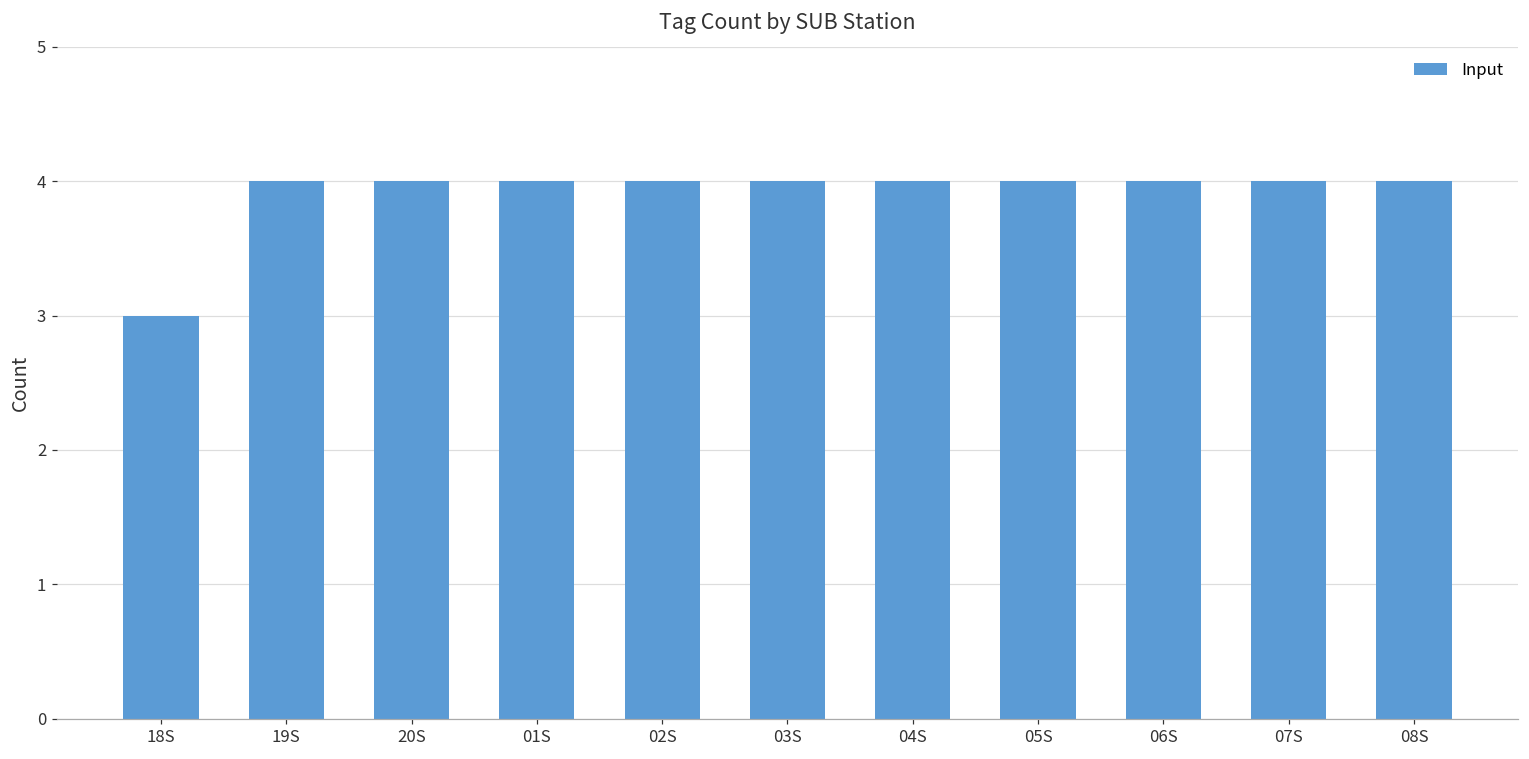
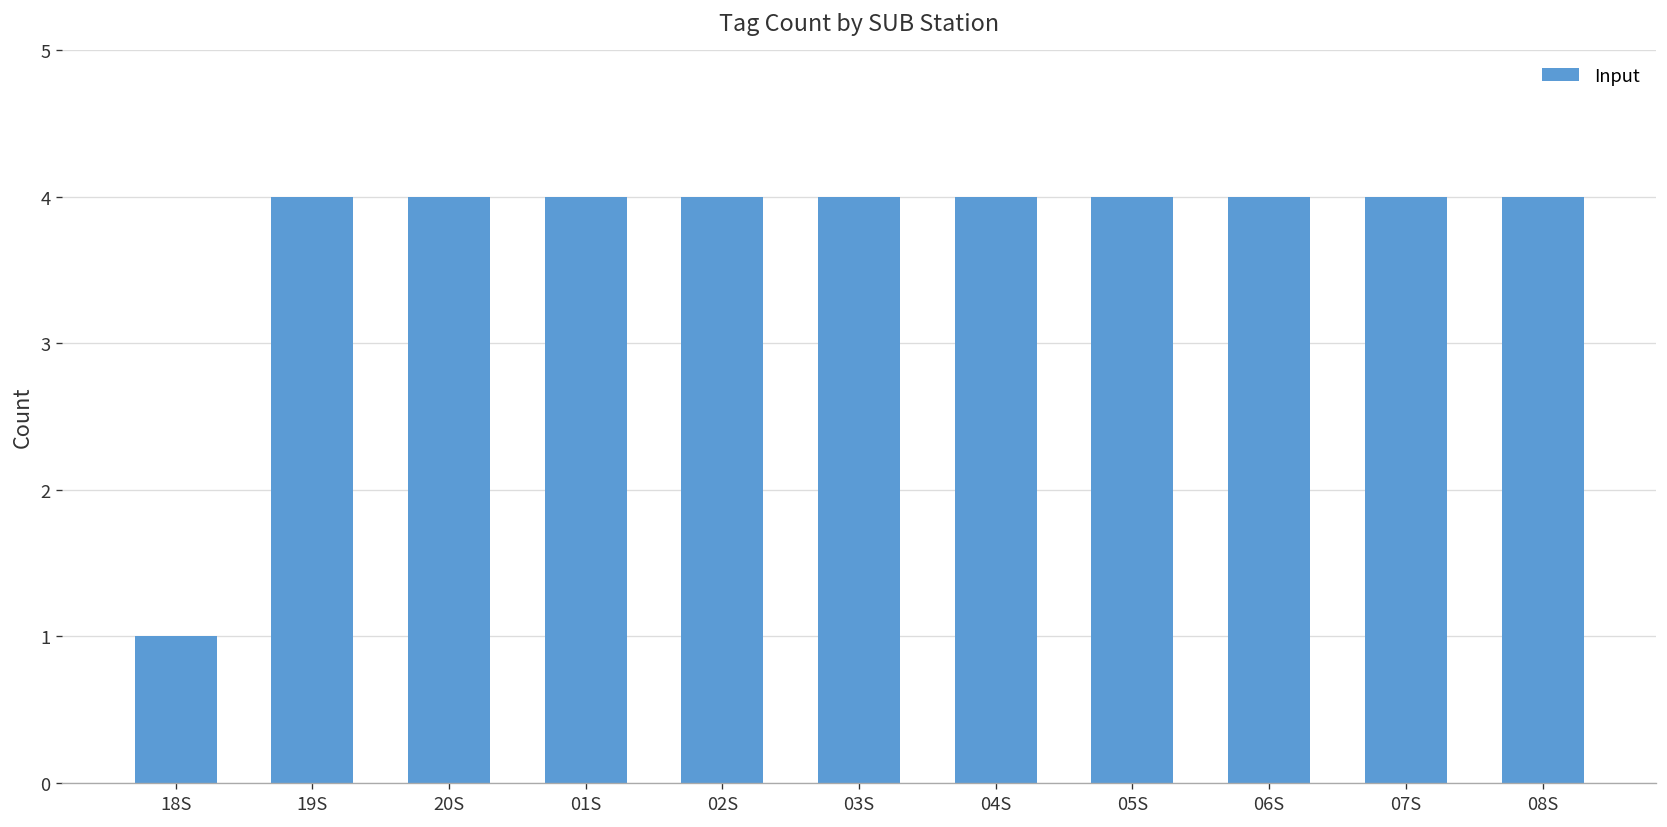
18S: 3 -> 1
